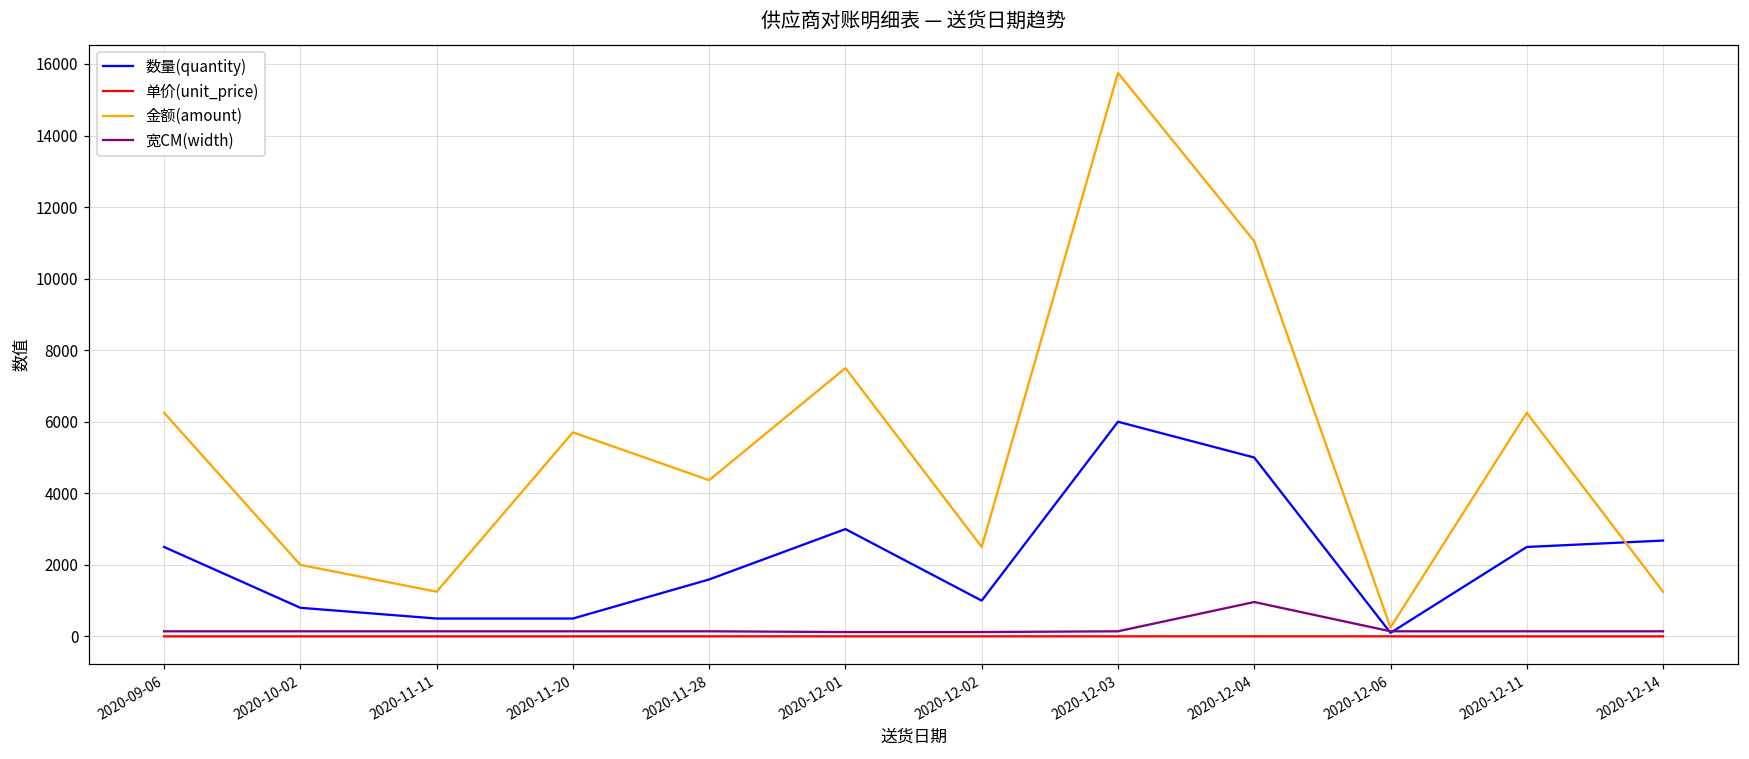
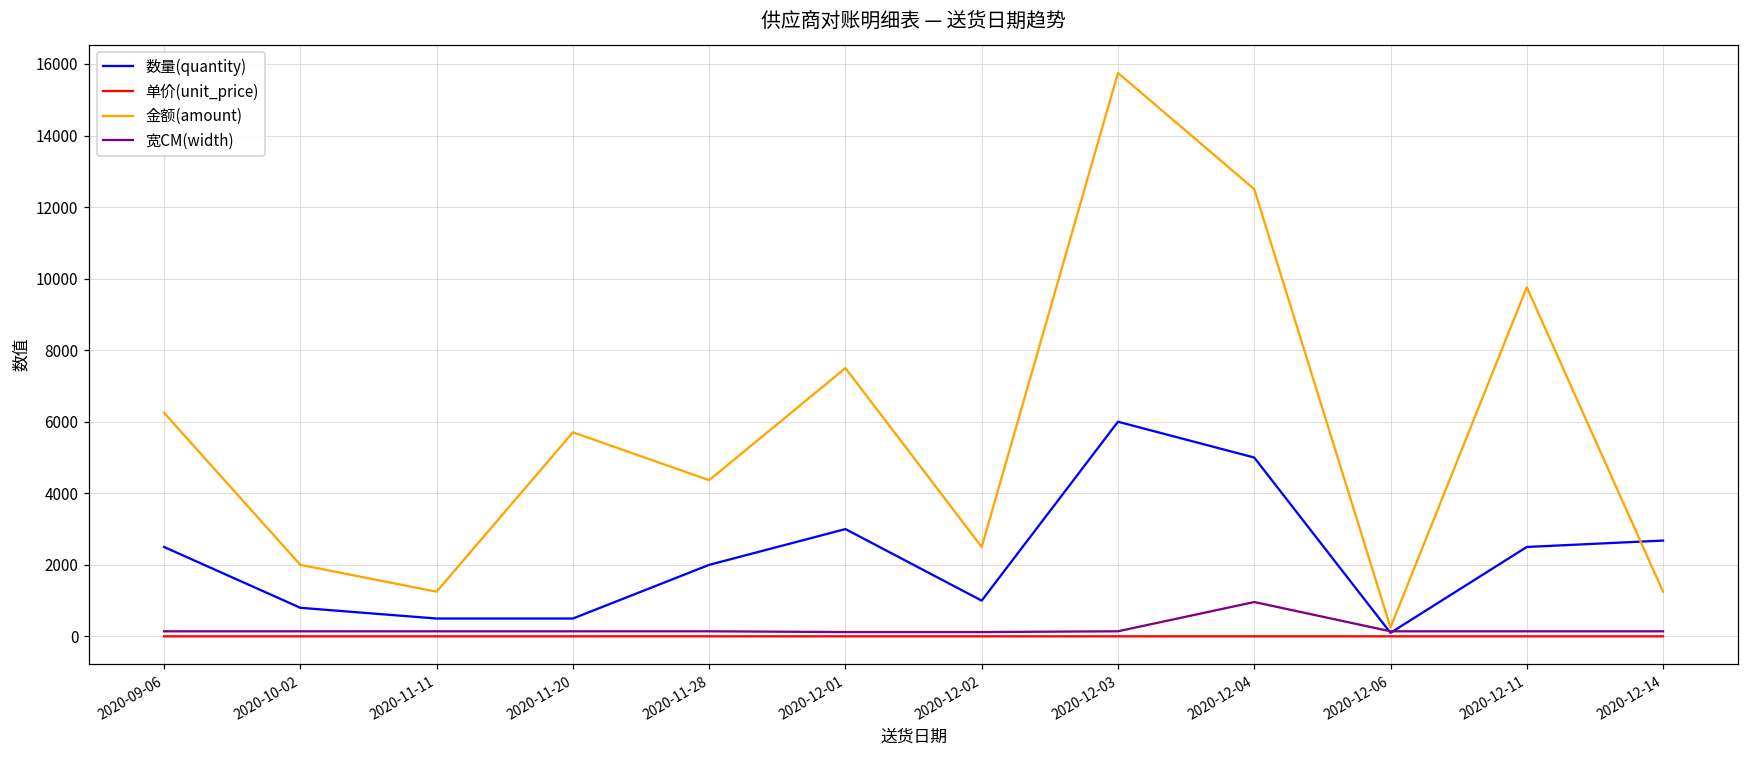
数量(quantity), 2020-11-28: 1600 -> 2000
金额(amount), 2020-12-04: 11000 -> 12500
金额(amount), 2020-12-11: 6300 -> 9800
